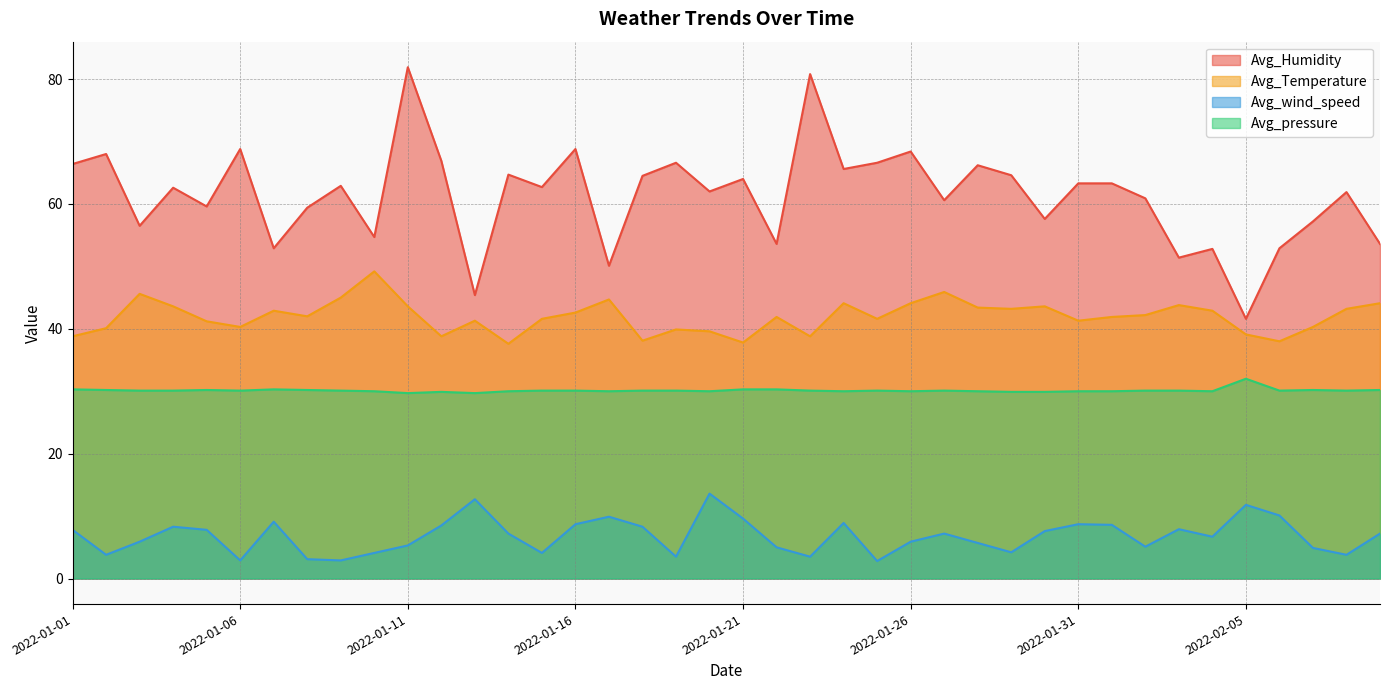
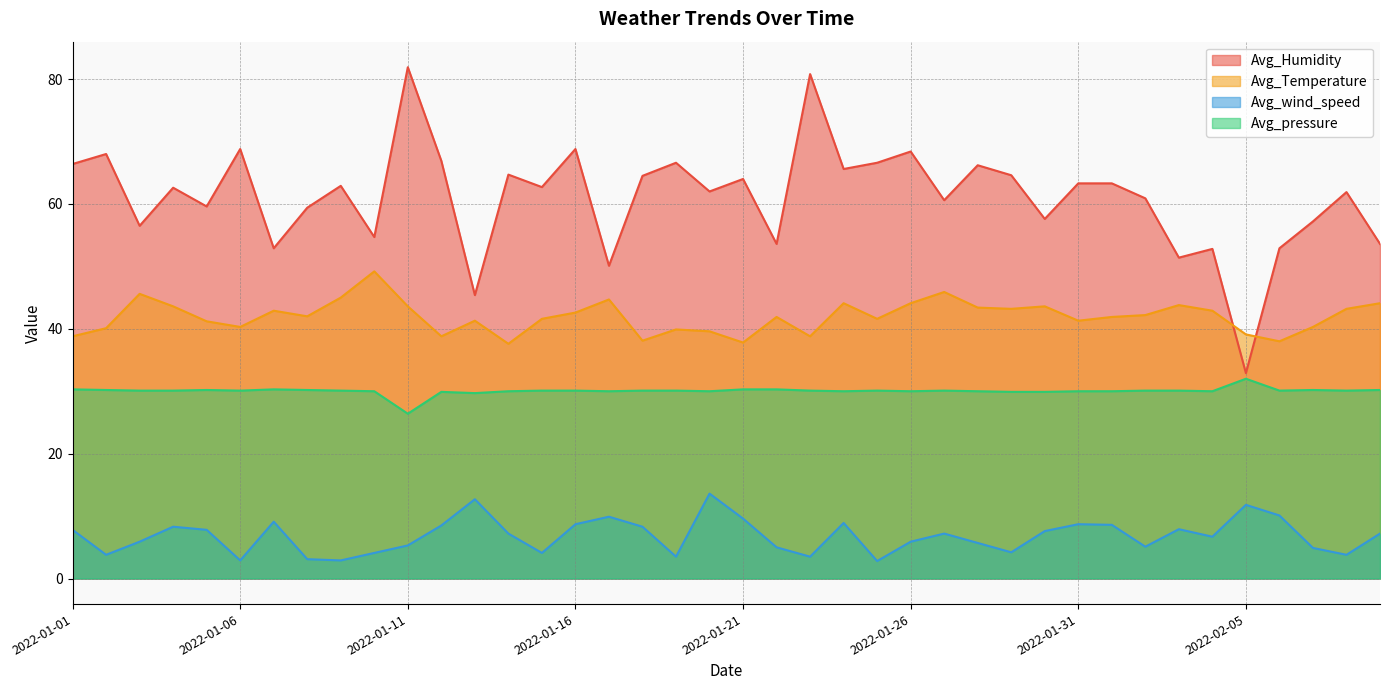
Avg_pressure, 2022-01-11: 30 -> 26
Avg_Humidity, 2022-02-05: 42 -> 33
